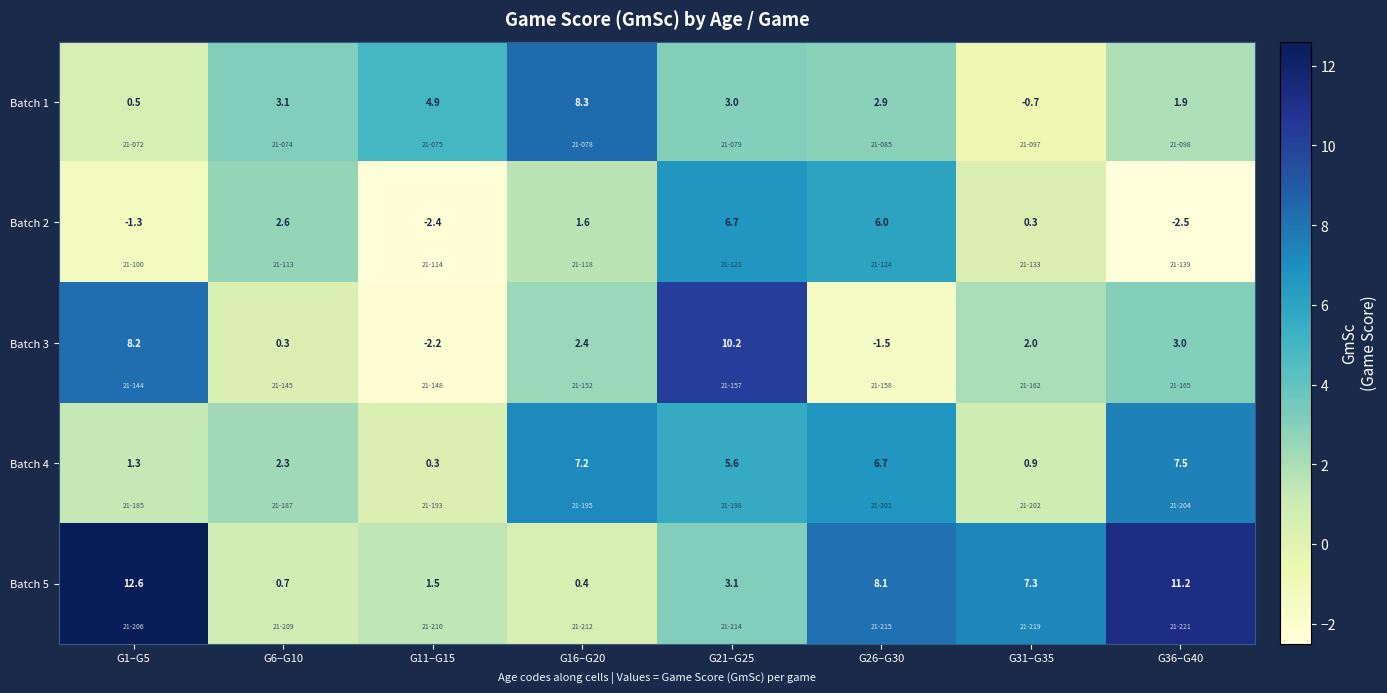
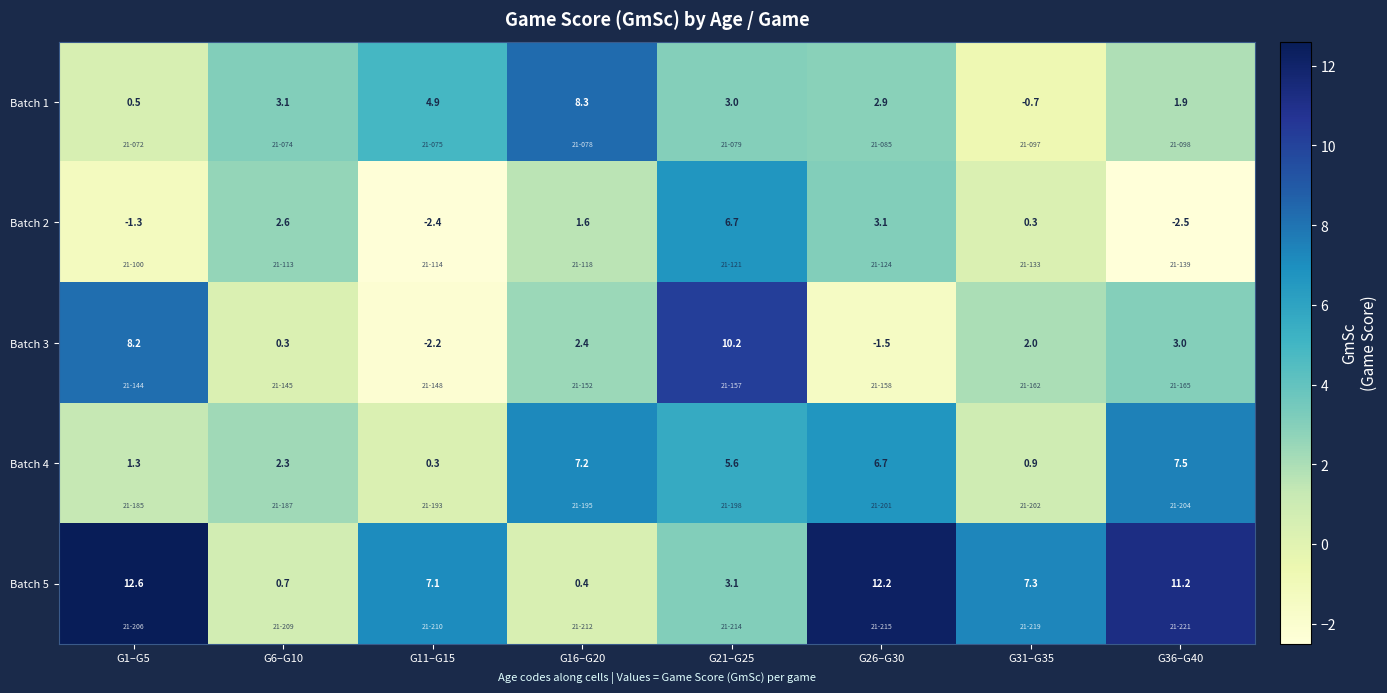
Batch 2, G26–G30: 6.0 -> 3.1
Batch 5, G11–G15: 1.5 -> 7.1
Batch 5, G26–G30: 8.1 -> 12.2
